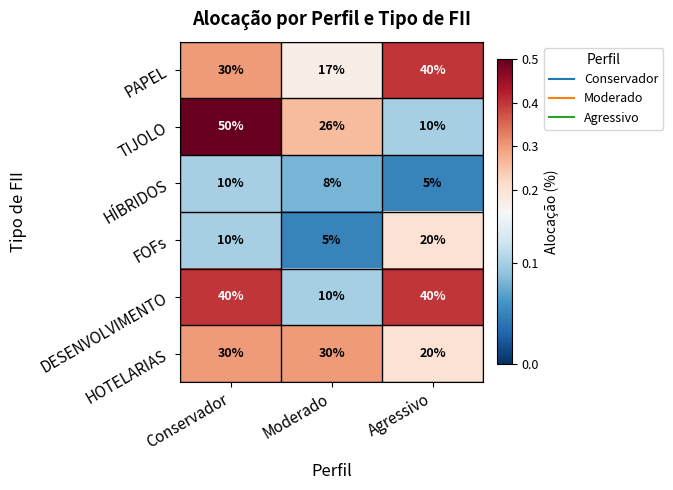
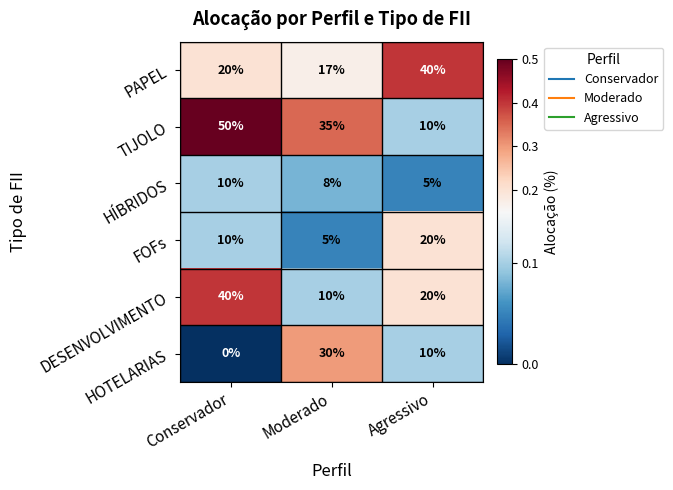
PAPEL, Conservador: 30% -> 20%
TIJOLO, Moderado: 26% -> 35%
DESENVOLVIMENTO, Agressivo: 40% -> 20%
HOTELARIAS, Conservador: 30% -> 0%
HOTELARIAS, Agressivo: 20% -> 10%
